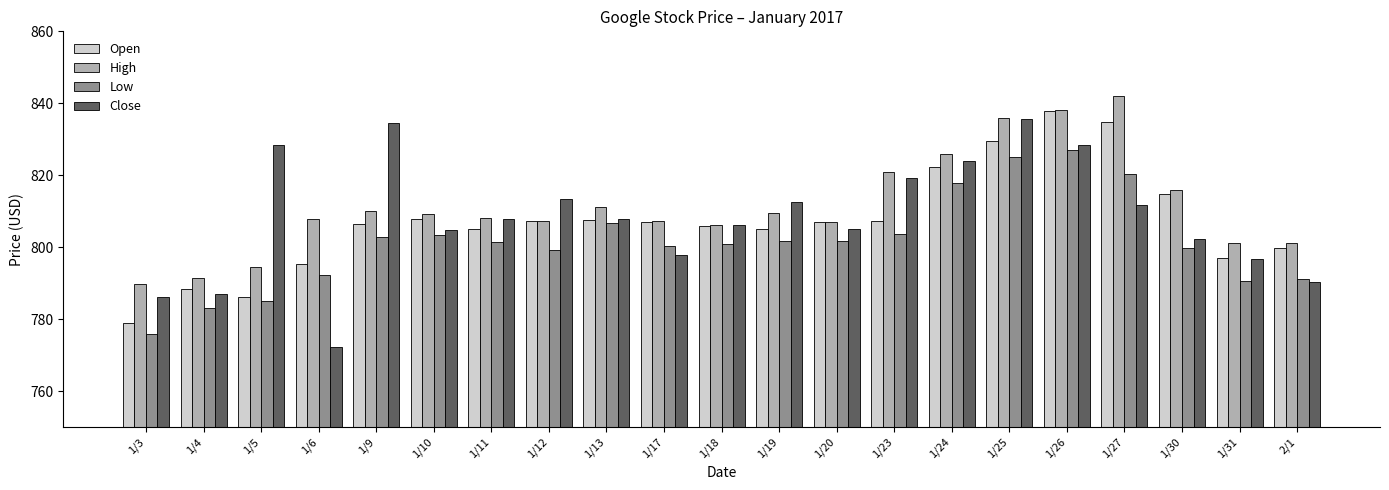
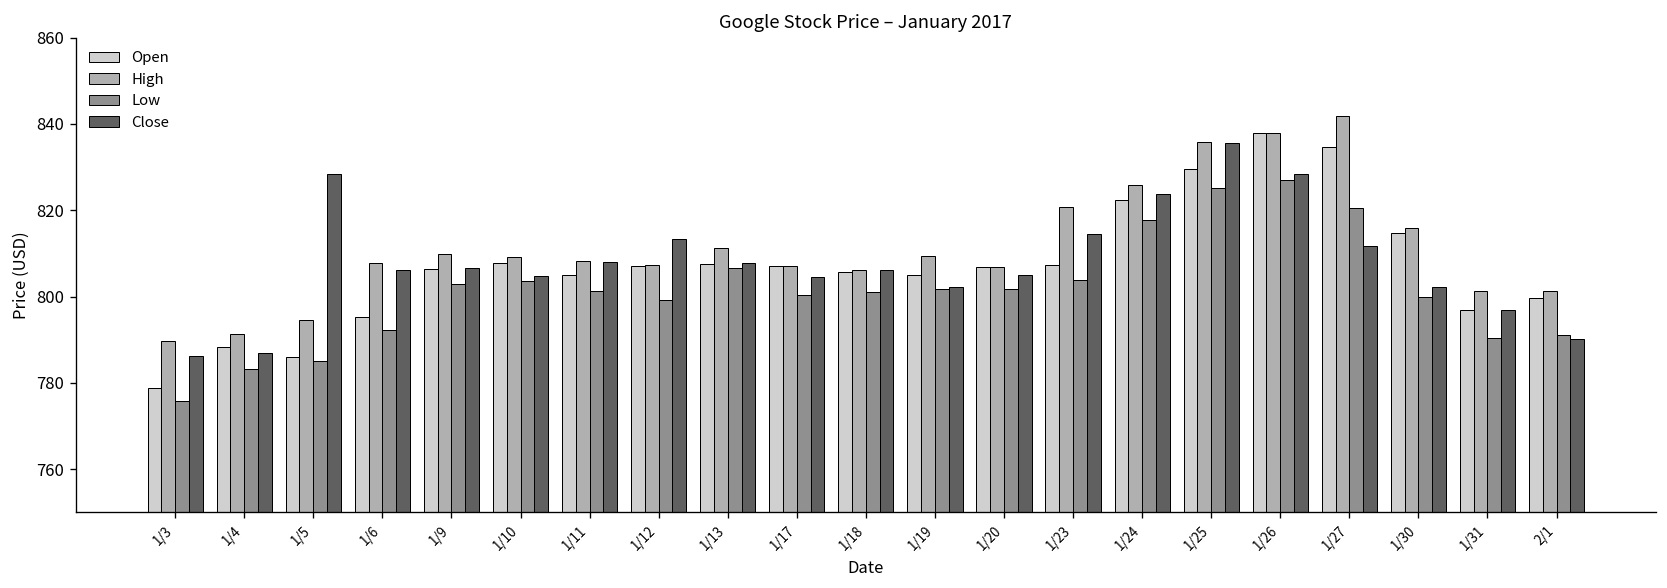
Close, 1/6: 772 -> 806
Close, 1/9: 834 -> 807
Close, 1/17: 798 -> 805
Close, 1/19: 812 -> 802
Close, 1/23: 819 -> 814
